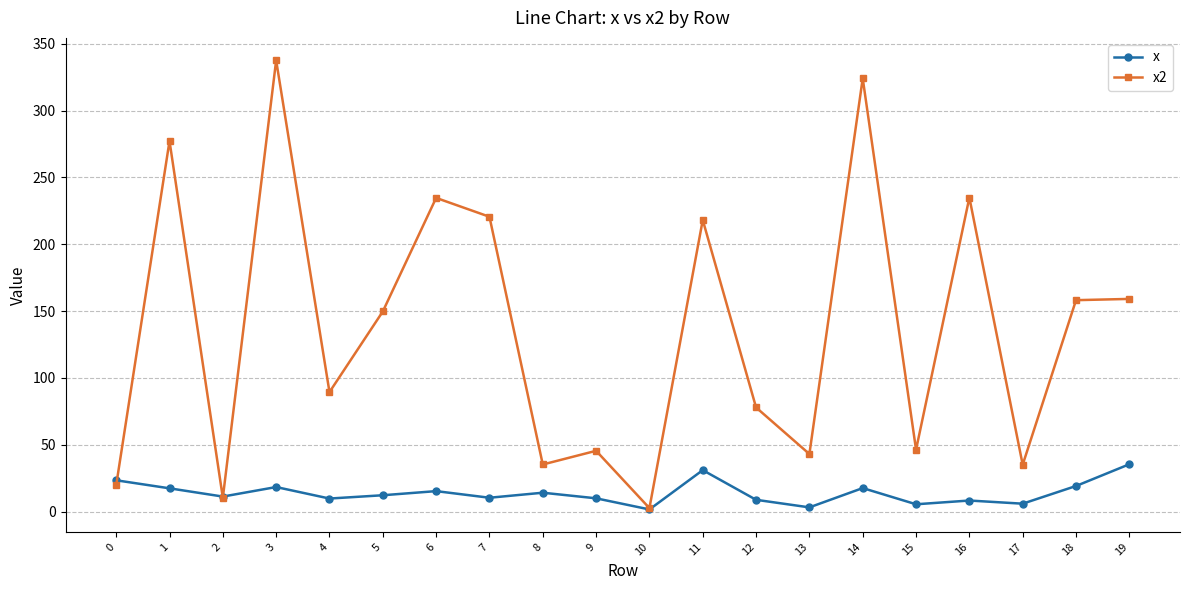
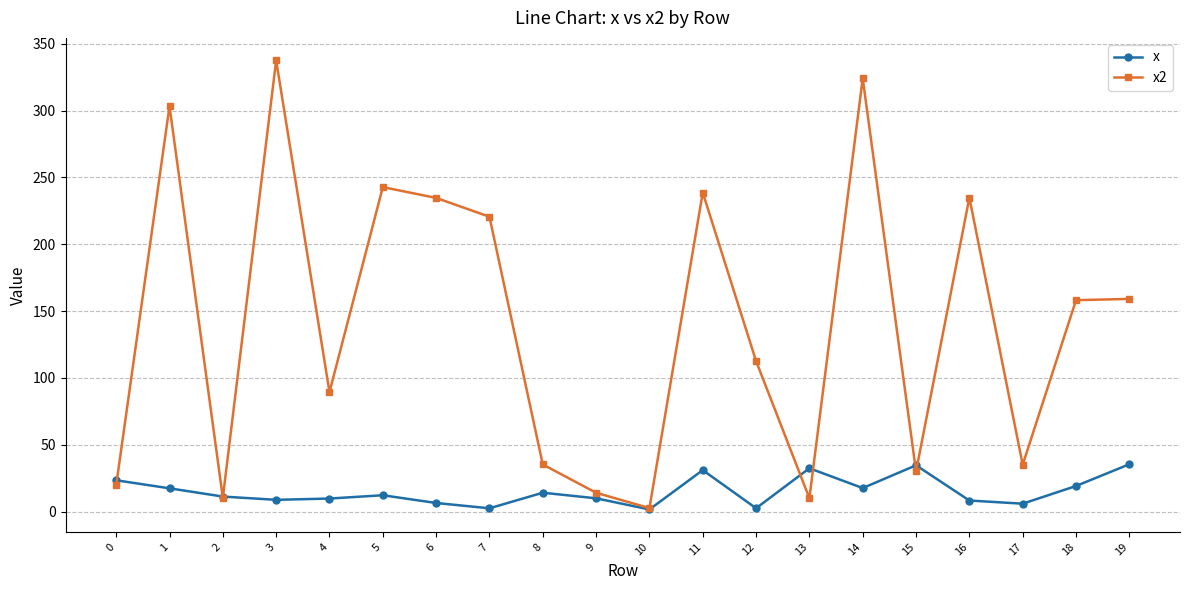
x2, 1: 277 -> 303
x, 3: 18 -> 9
x2, 5: 150 -> 243
x, 6: 15 -> 6
x, 7: 10 -> 2
x2, 9: 45 -> 14
x2, 11: 218 -> 239
x, 12: 9 -> 3
x2, 12: 78 -> 113
x, 13: 3 -> 32
x2, 13: 43 -> 10
x, 15: 5 -> 35
x2, 15: 46 -> 30
